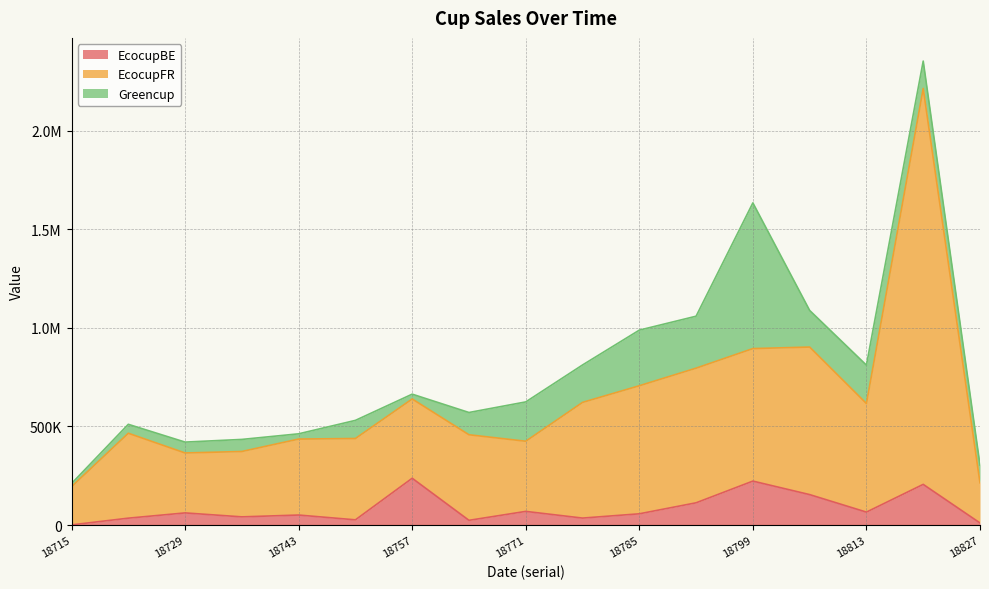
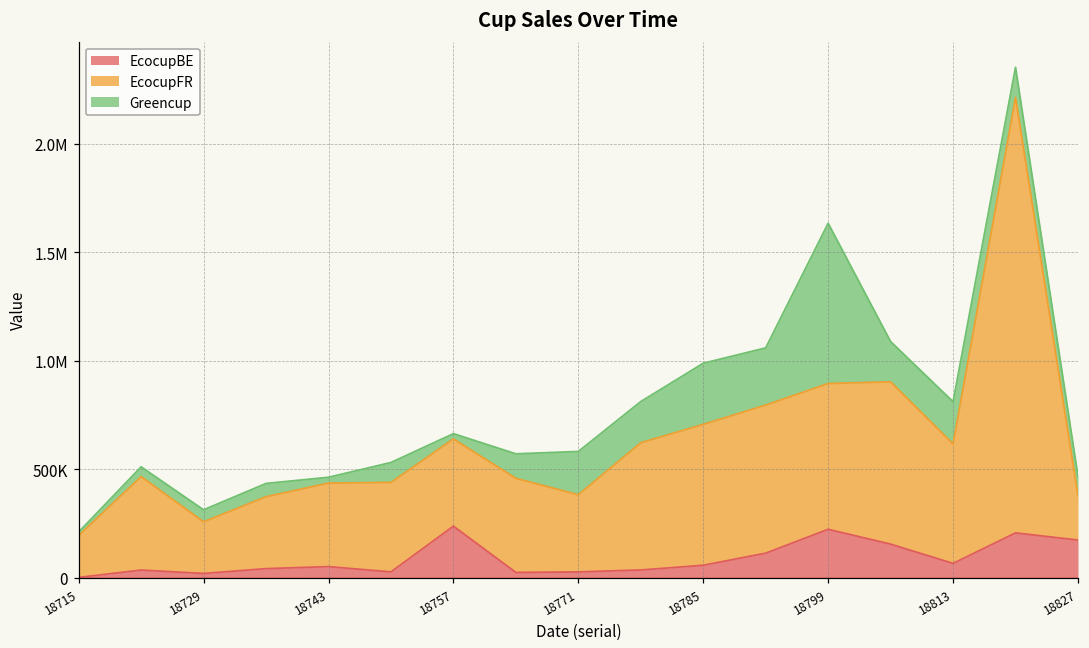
EcocupBE, 18729: 60000 -> 20000
EcocupFR, 18729: 300000 -> 240000
EcocupBE, 18771: 70000 -> 30000
EcocupBE, 18827: 10000 -> 170000
